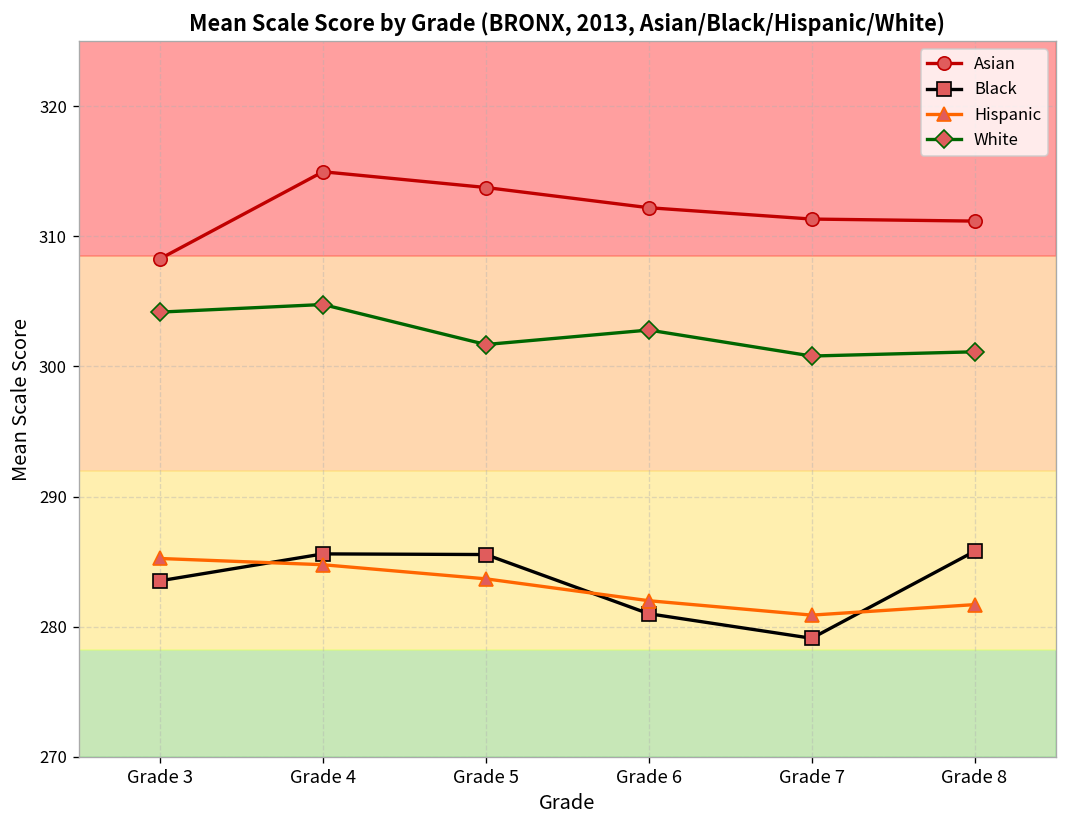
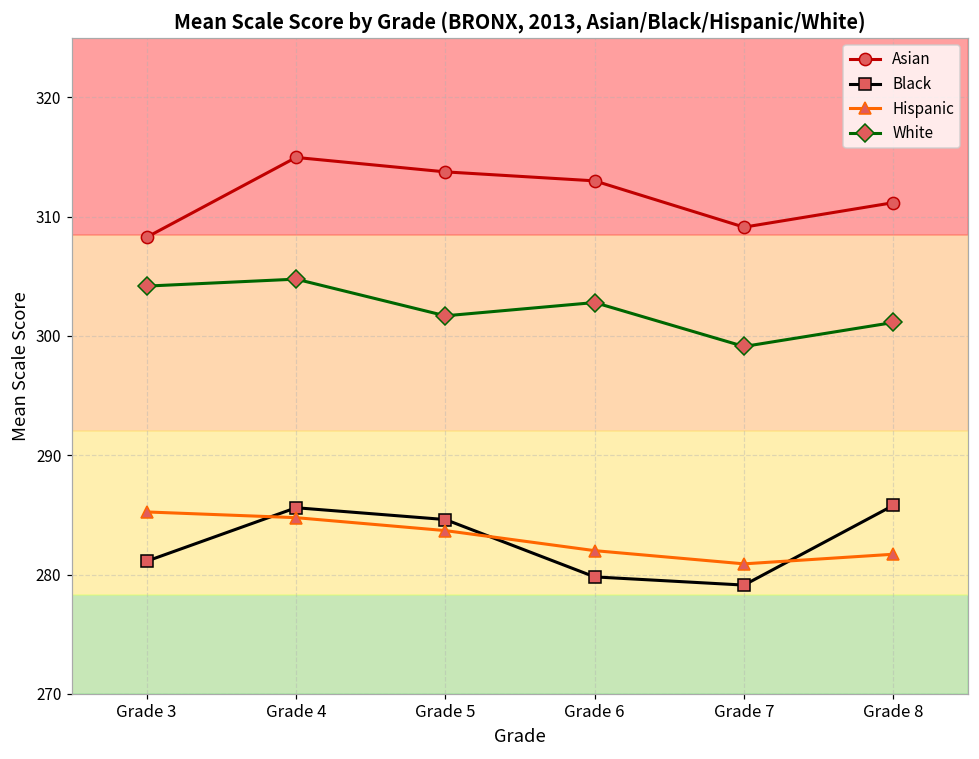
Black, Grade 3: 283.5 -> 281.1
Black, Grade 5: 285.5 -> 284.6
Asian, Grade 6: 312.2 -> 313.0
Black, Grade 6: 281.0 -> 279.8
Asian, Grade 7: 311.3 -> 309.1
White, Grade 7: 300.8 -> 299.1
